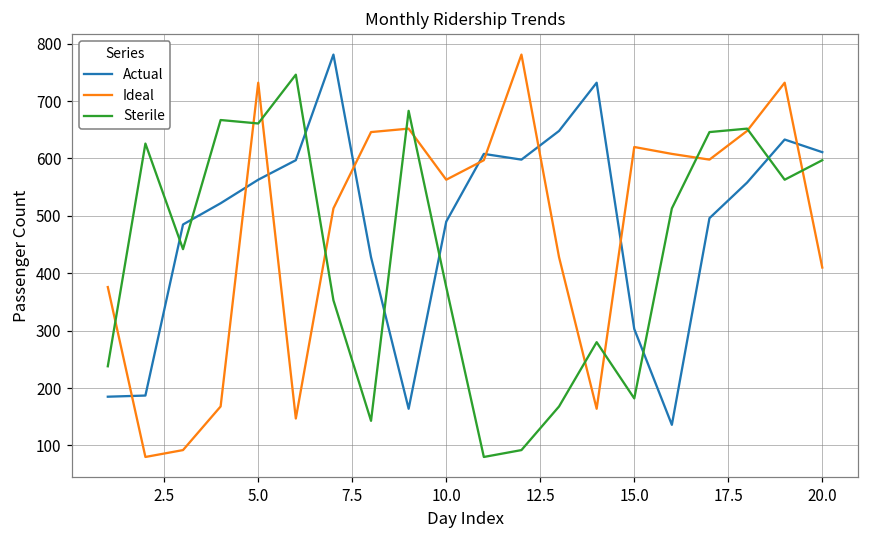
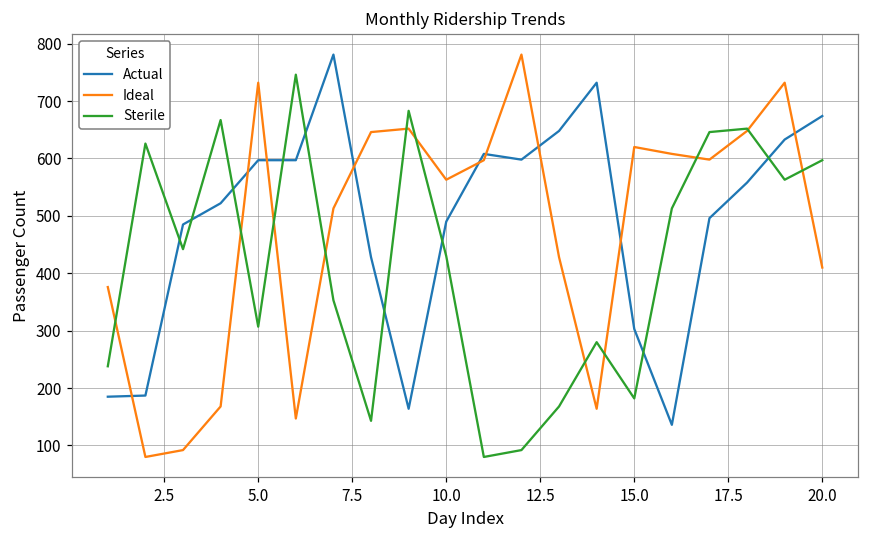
Actual, 5.0: 560 -> 600
Sterile, 5.0: 660 -> 310
Sterile, 10.0: 380 -> 430
Actual, 20.0: 610 -> 670
